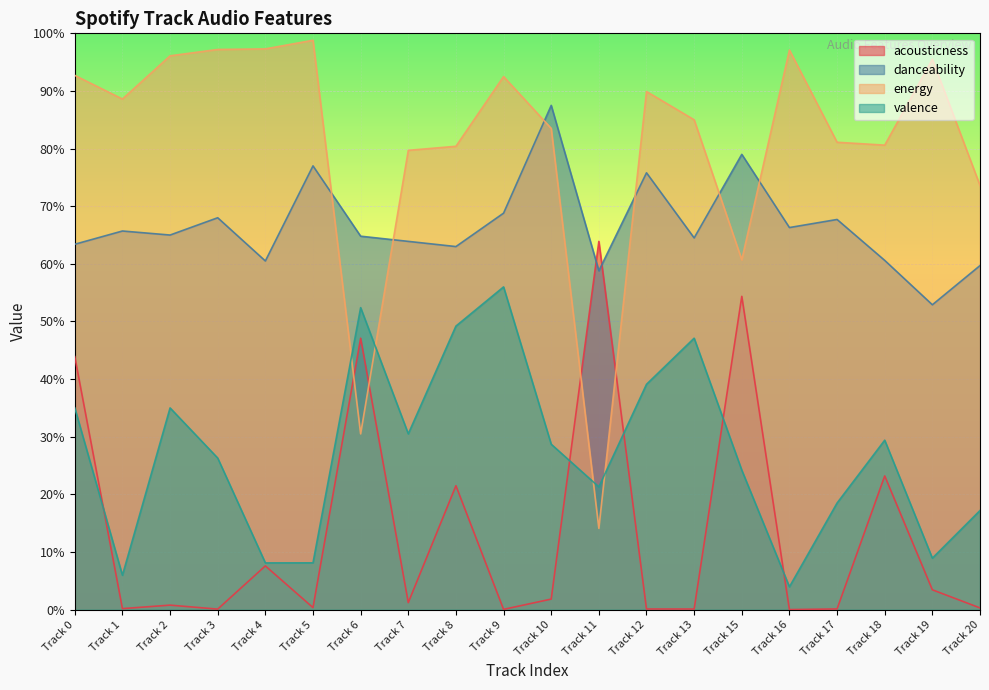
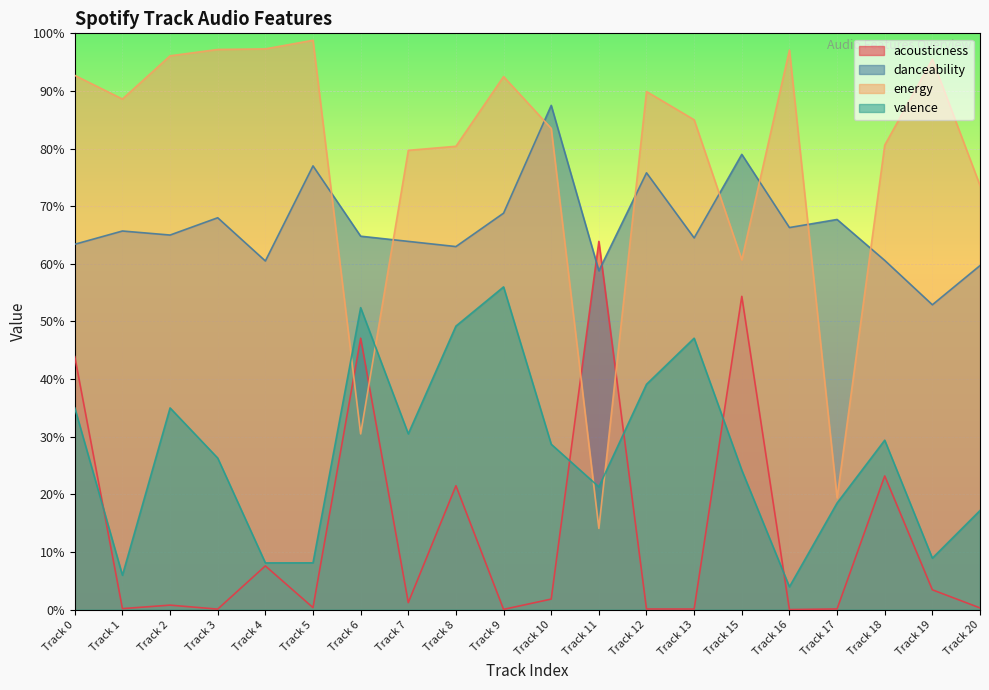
energy, Track 17: 81% -> 19%
